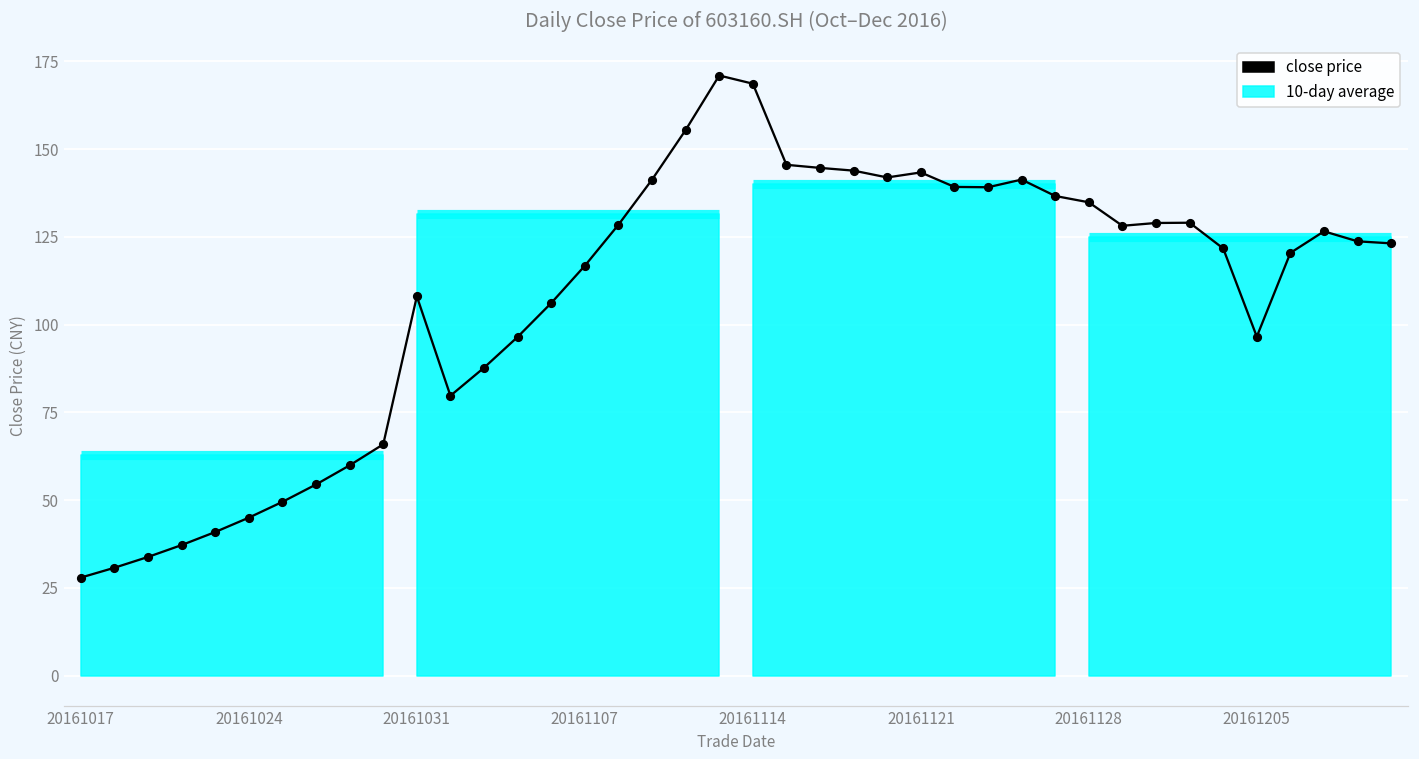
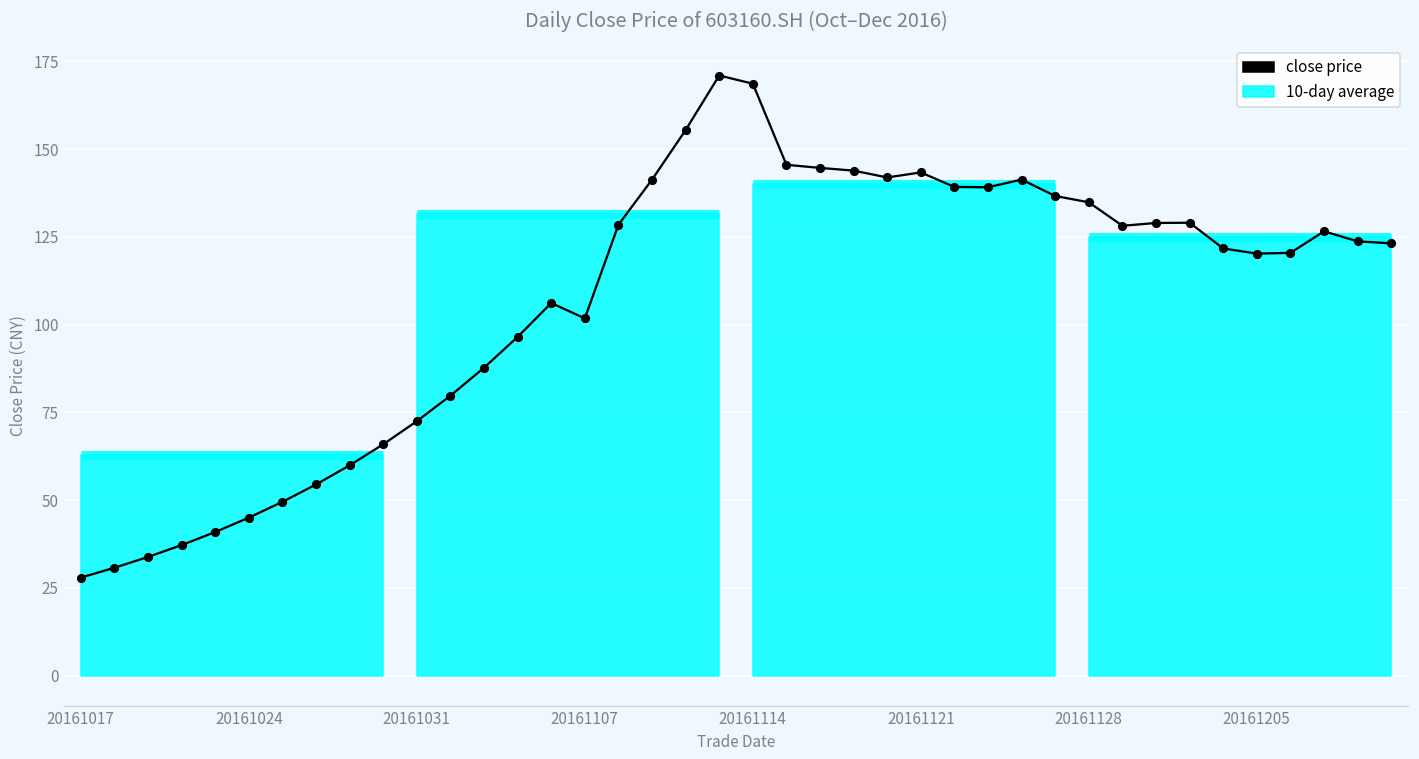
close price, 20161031: 108 -> 73
close price, 20161107: 117 -> 102
close price, 20161205: 97 -> 120
